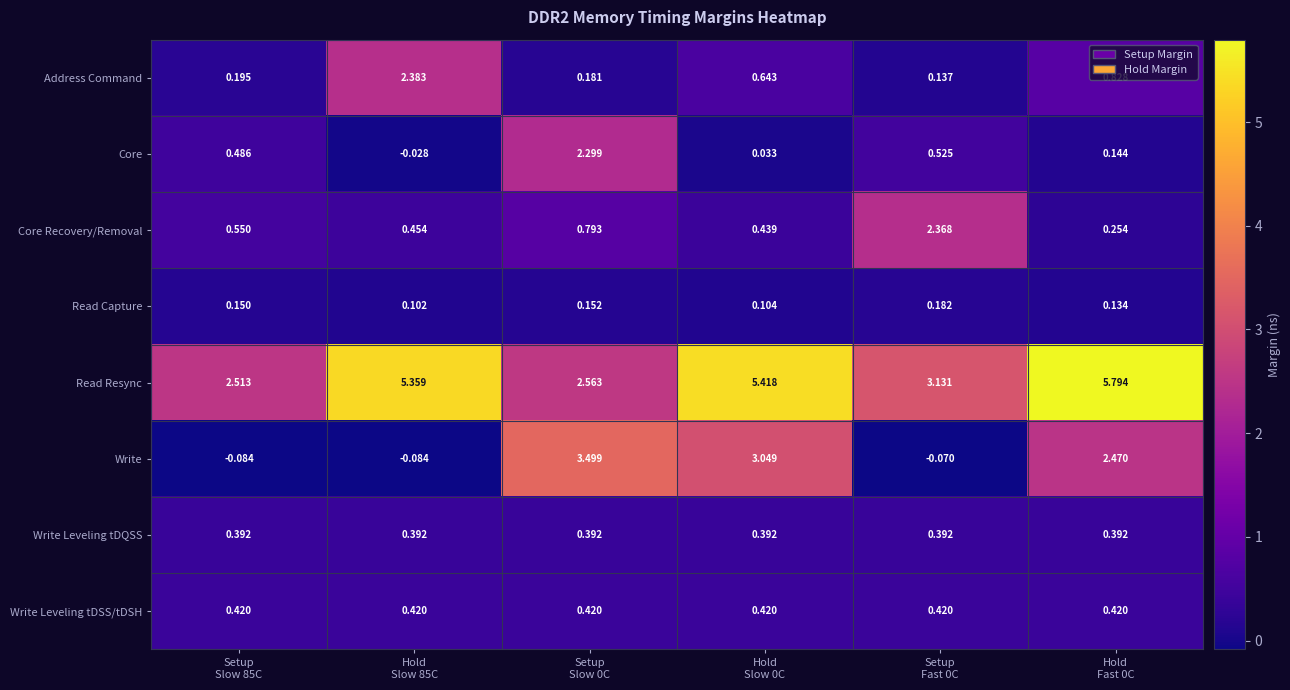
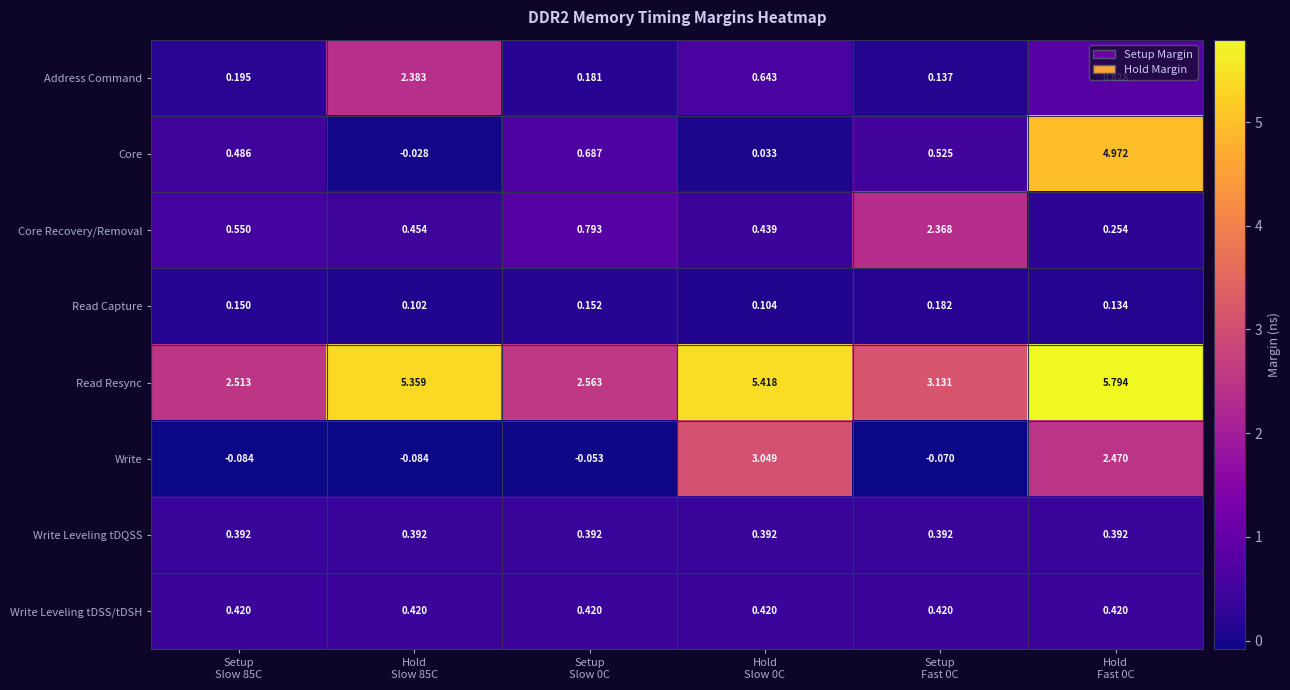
Core, Setup Slow 0C: 2.299 -> 0.687
Core, Hold Fast 0C: 0.144 -> 4.972
Write, Setup Slow 0C: 3.499 -> -0.053
